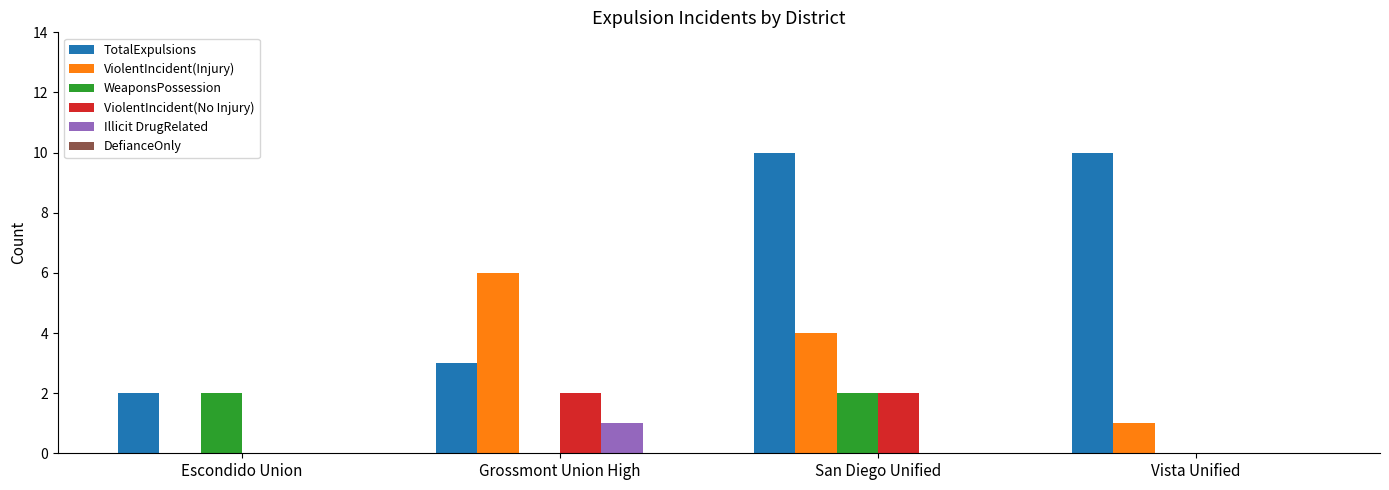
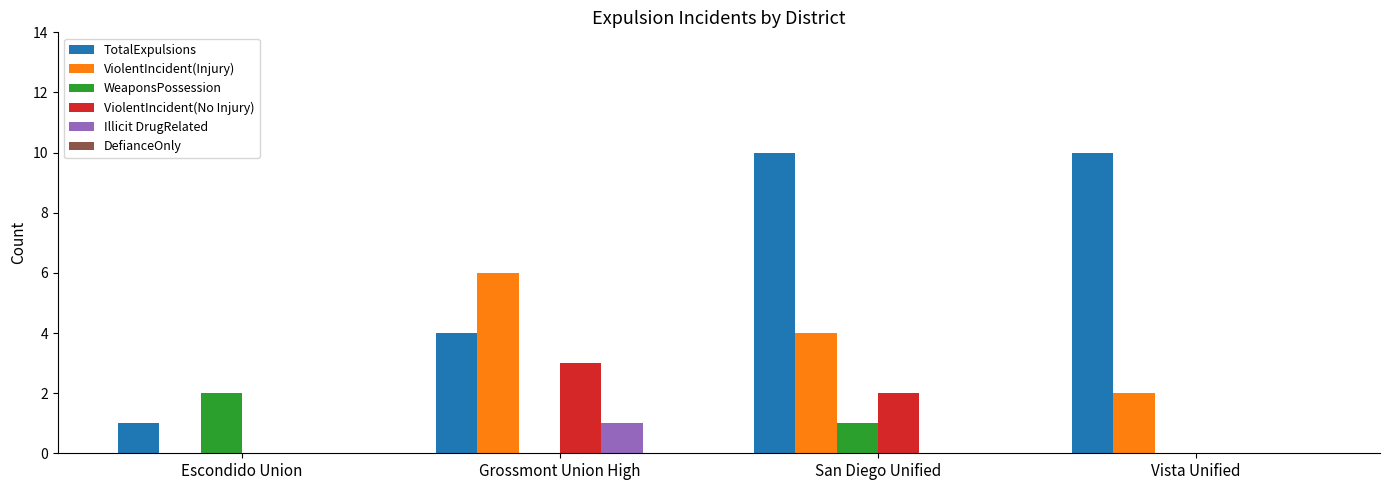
TotalExpulsions, Escondido Union: 2 -> 1
TotalExpulsions, Grossmont Union High: 3 -> 4
ViolentIncident(No Injury), Grossmont Union High: 2 -> 3
WeaponsPossession, San Diego Unified: 2 -> 1
ViolentIncident(Injury), Vista Unified: 1 -> 2
